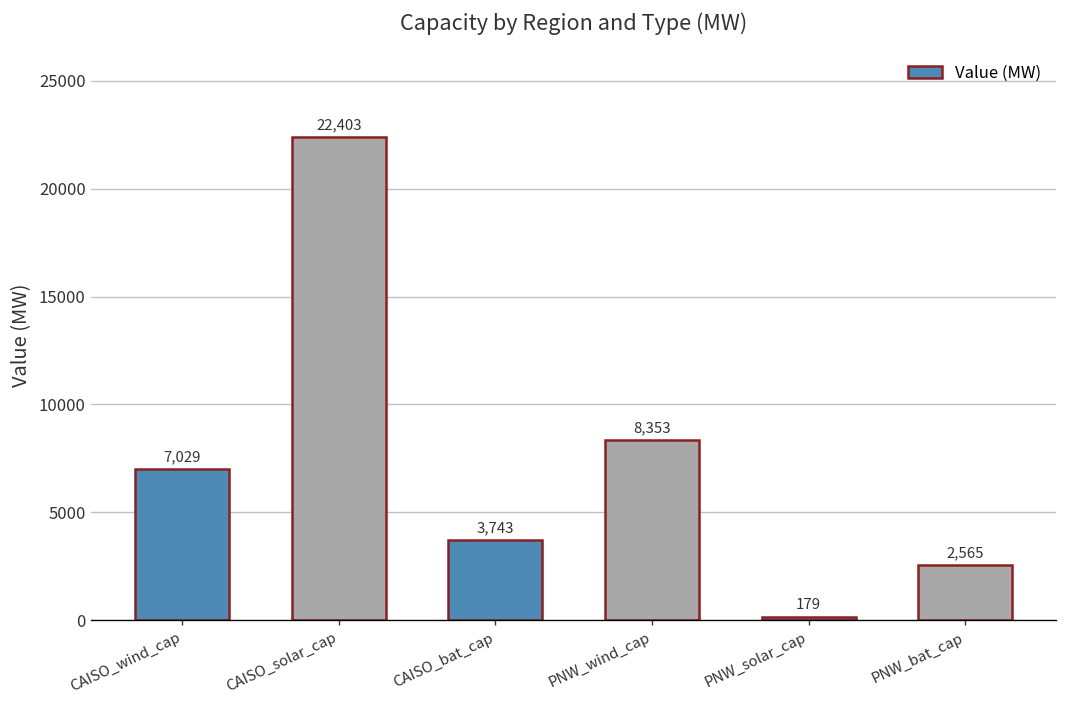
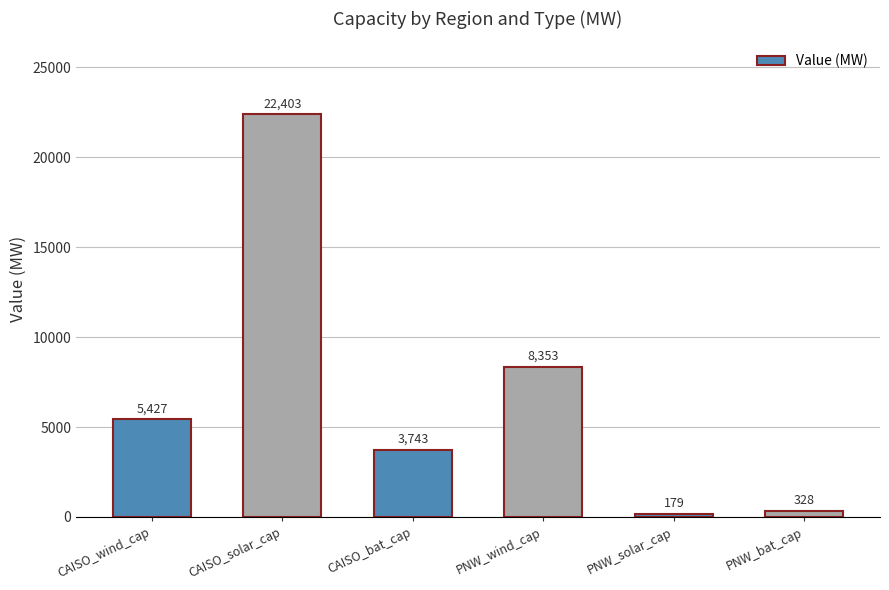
CAISO_wind_cap: 7,029 -> 5,427
PNW_bat_cap: 2,565 -> 328
